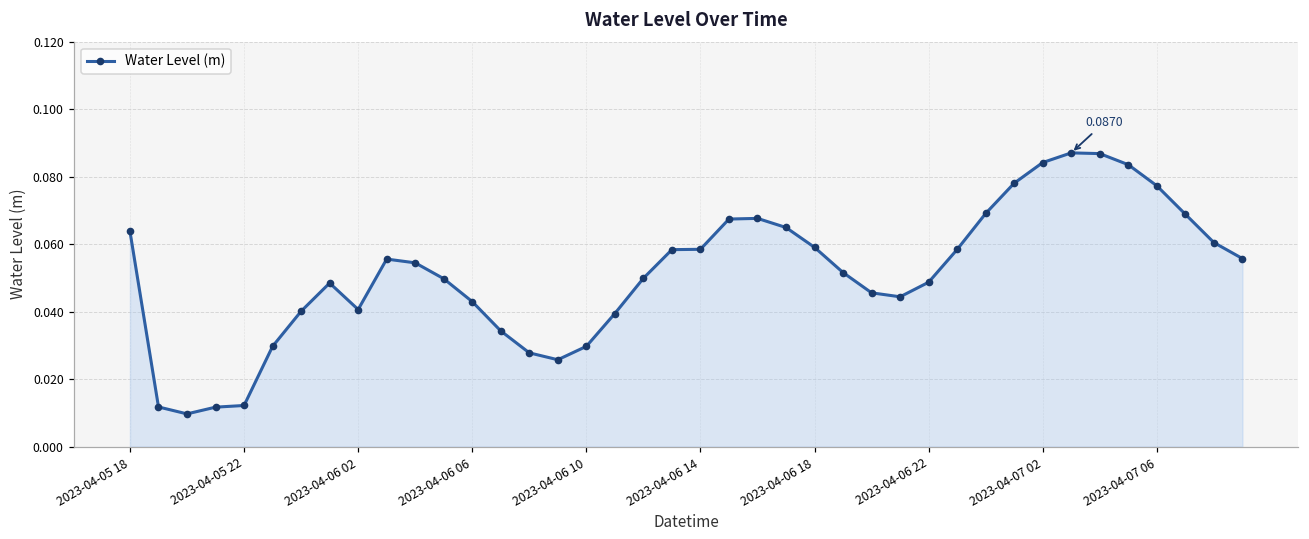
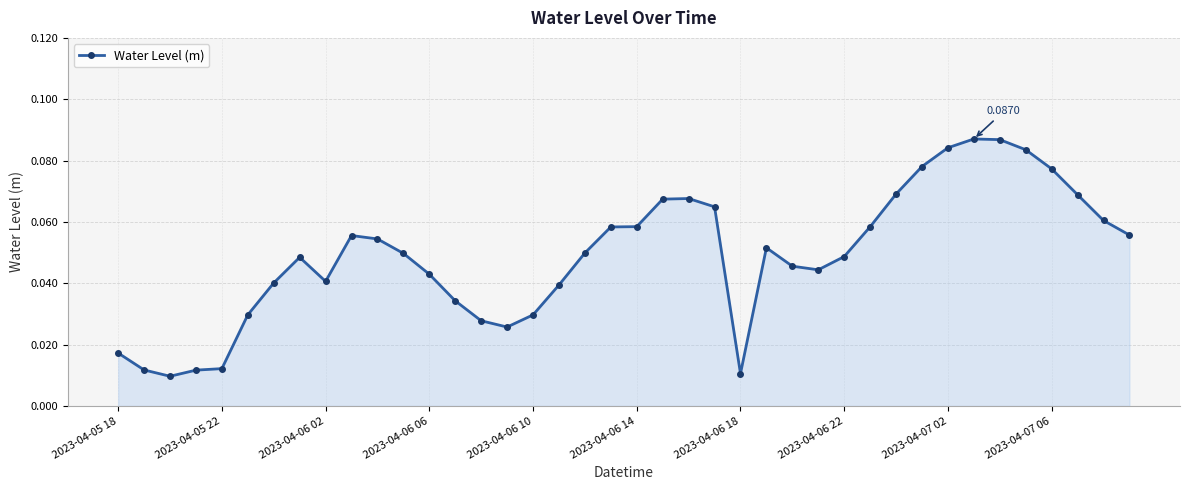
2023-04-05 18: 0.064 -> 0.017
2023-04-06 18: 0.059 -> 0.011
